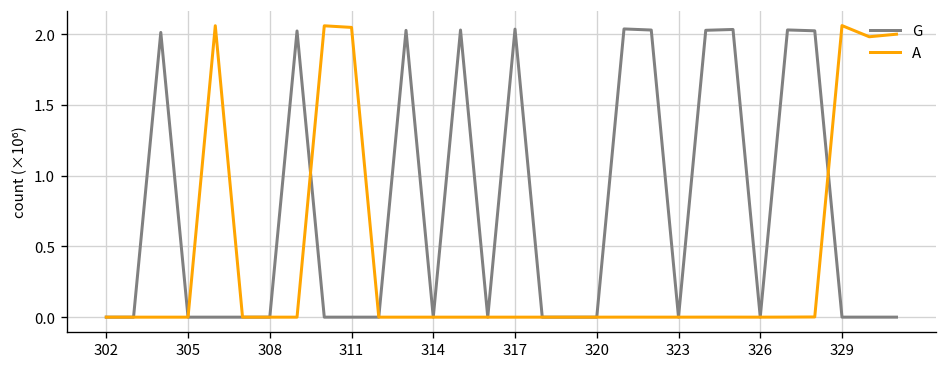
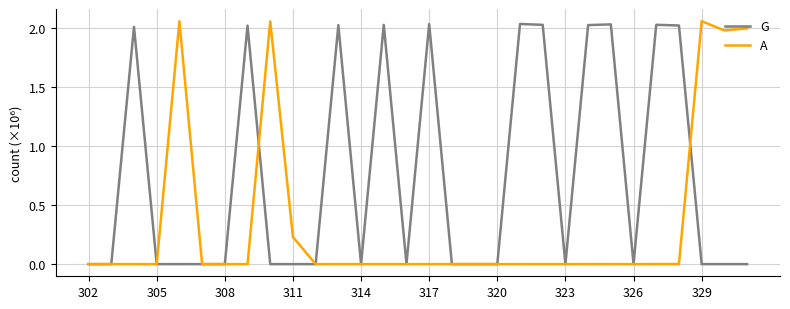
A, 311: 2.05 -> 0.23
